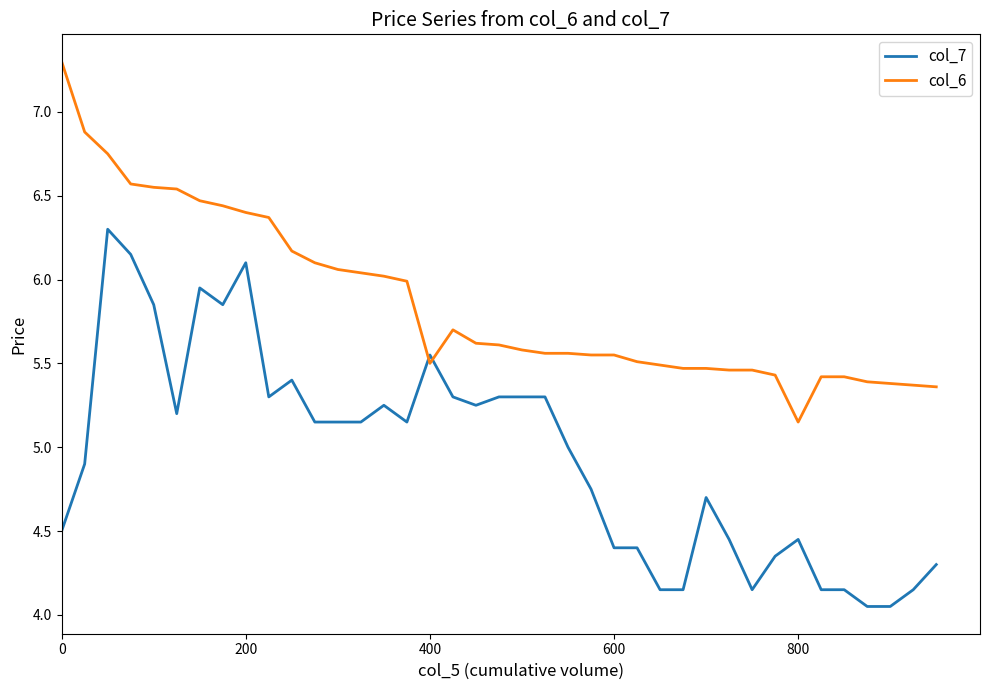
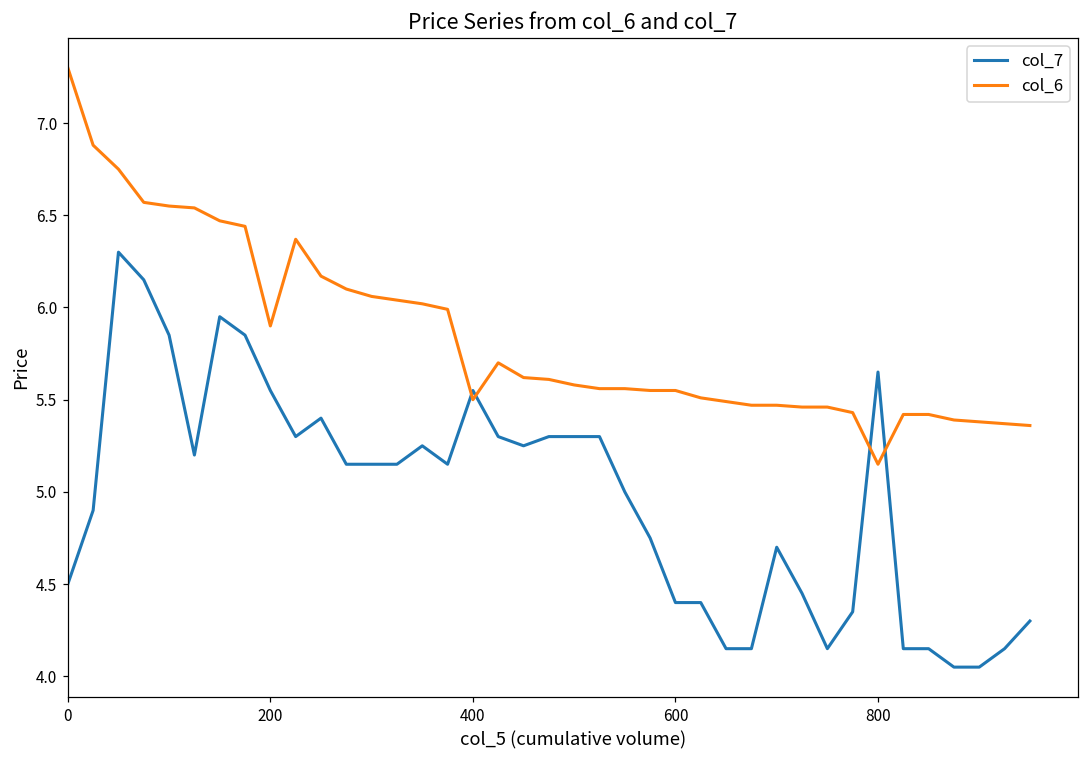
col_7, 200: 6.10 -> 5.55
col_6, 200: 6.4 -> 5.9
col_7, 800: 4.45 -> 5.65
